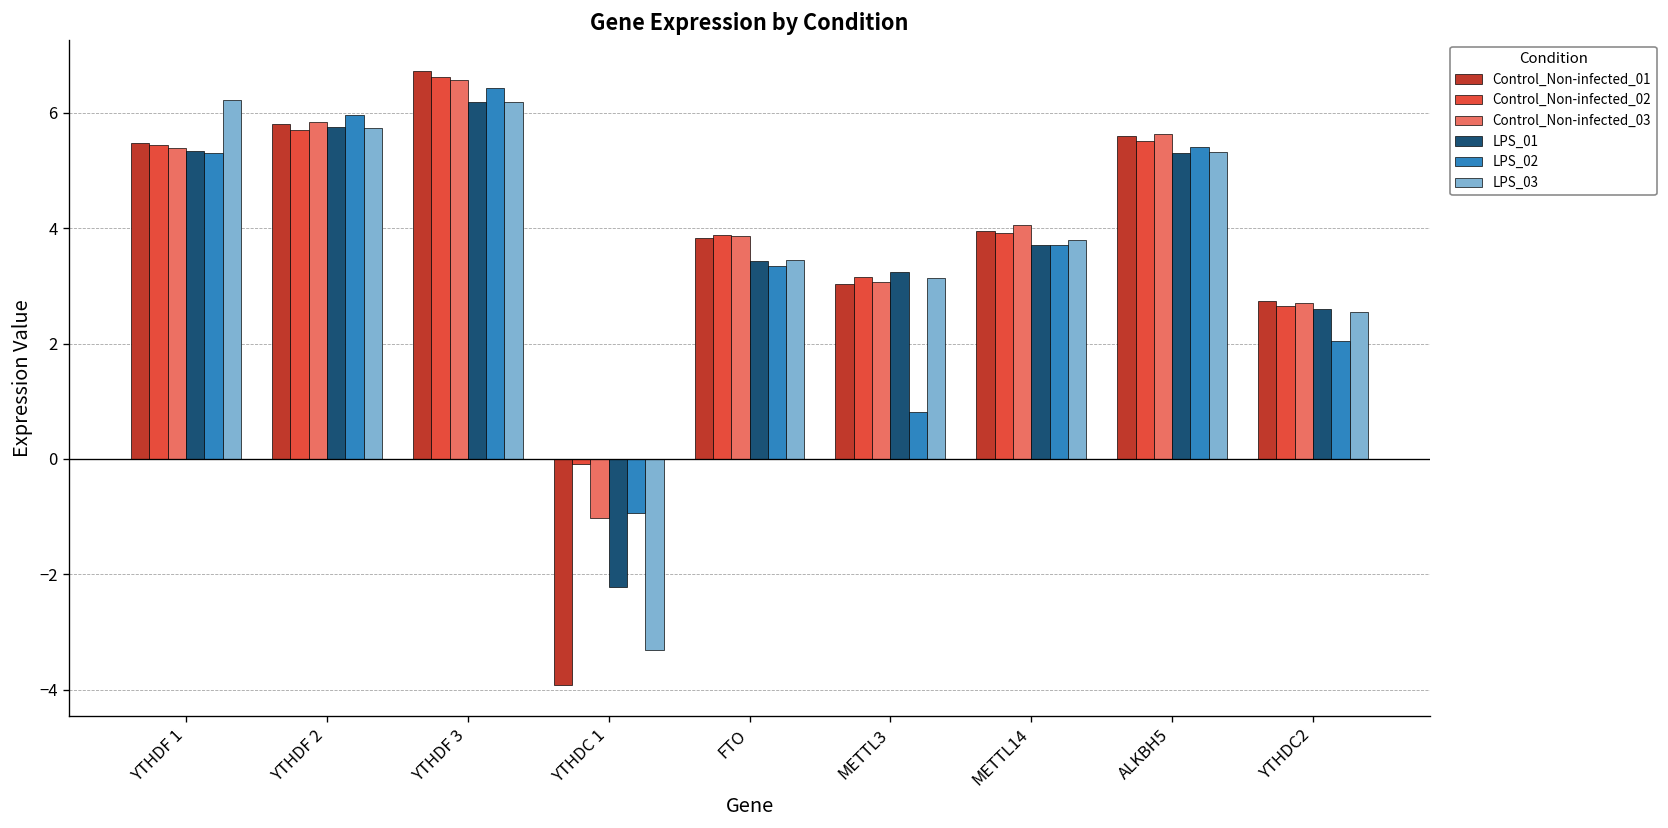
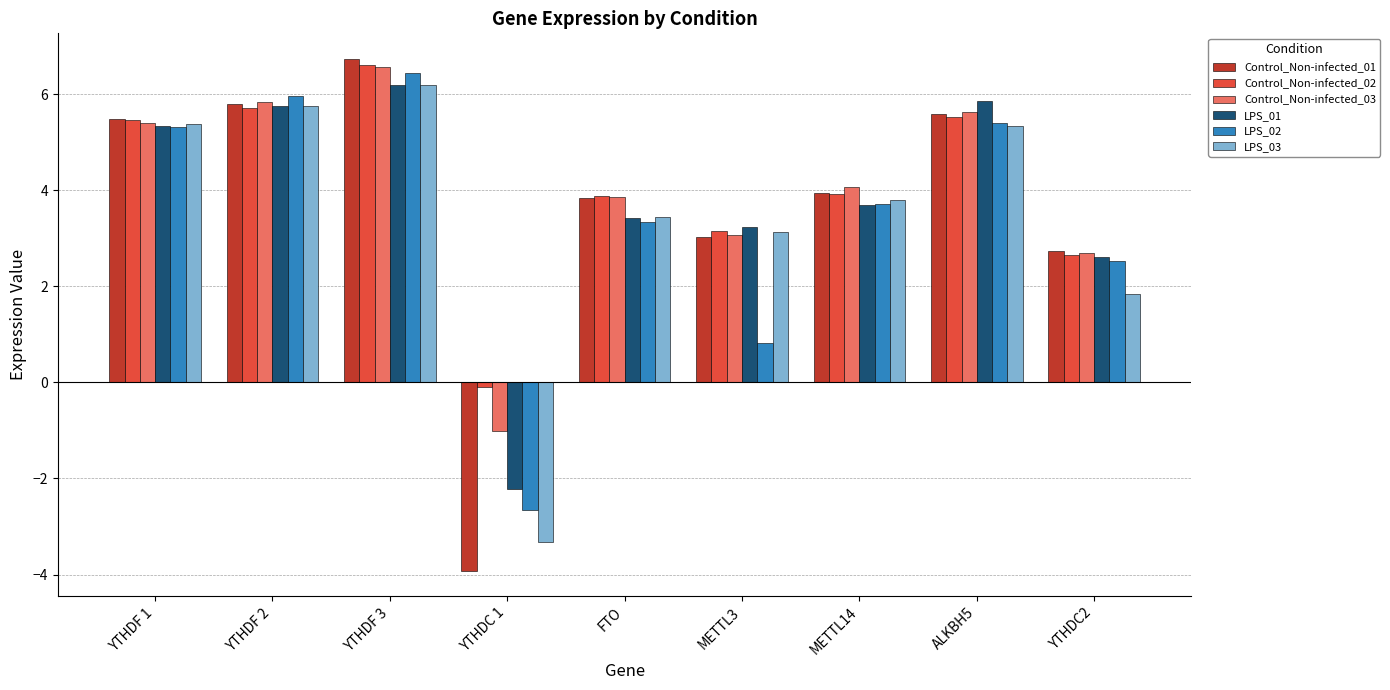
LPS_03, YTHDF 1: 6.2 -> 5.4
LPS_02, YTHDC 1: -0.9 -> -2.6
LPS_01, ALKBH5: 5.3 -> 5.9
LPS_02, YTHDC2: 2.0 -> 2.5
LPS_03, YTHDC2: 2.6 -> 1.8
